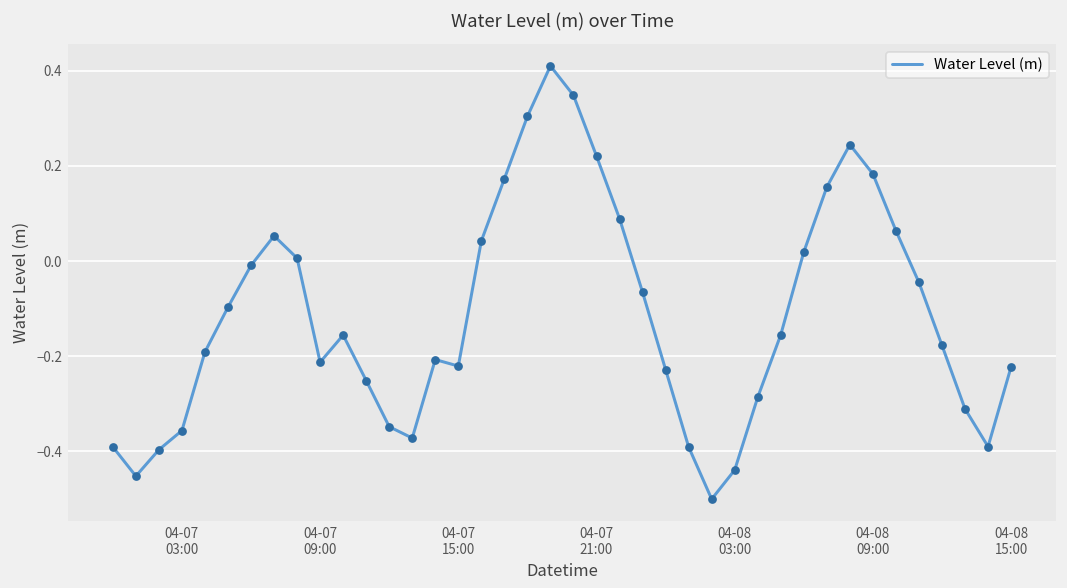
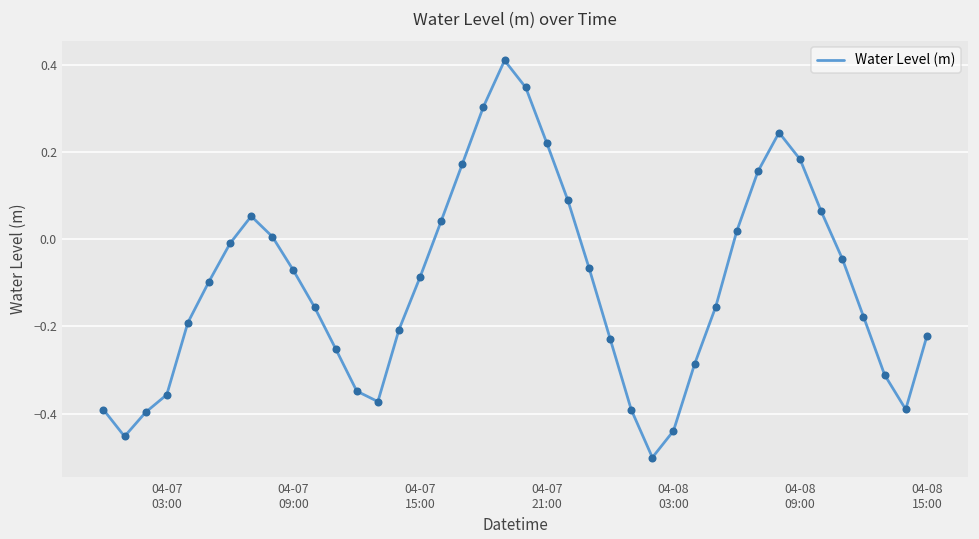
04-07 09:00: -0.21 -> -0.07
04-07 15:00: -0.22 -> -0.09
